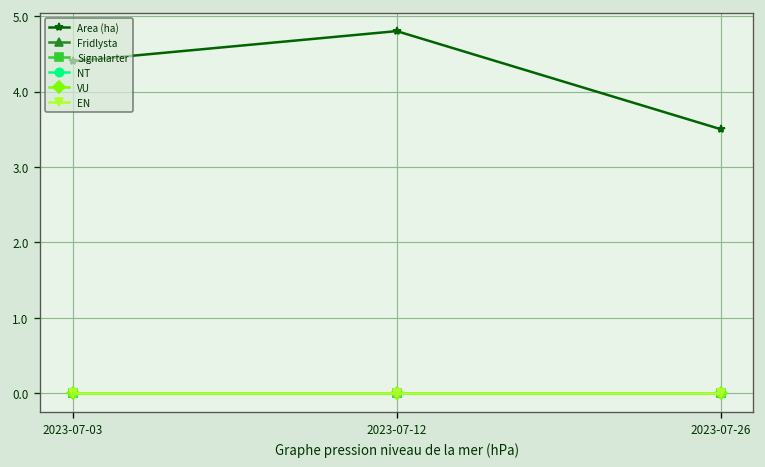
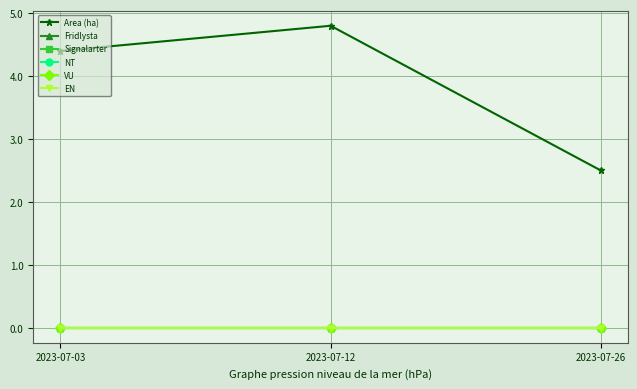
Area (ha), 2023-07-26: 3.5 -> 2.5
